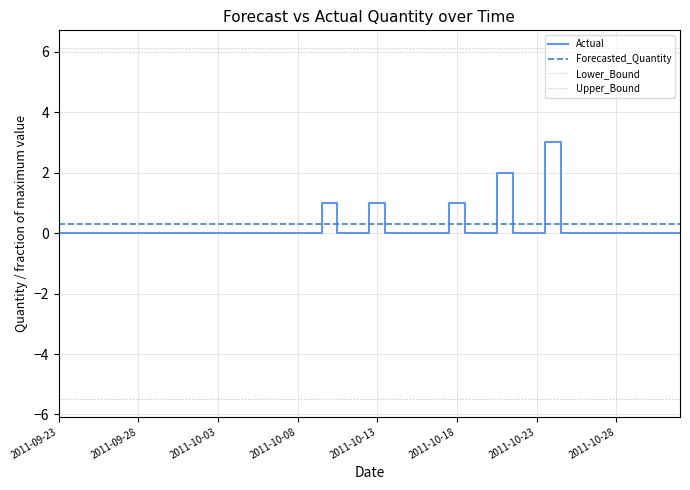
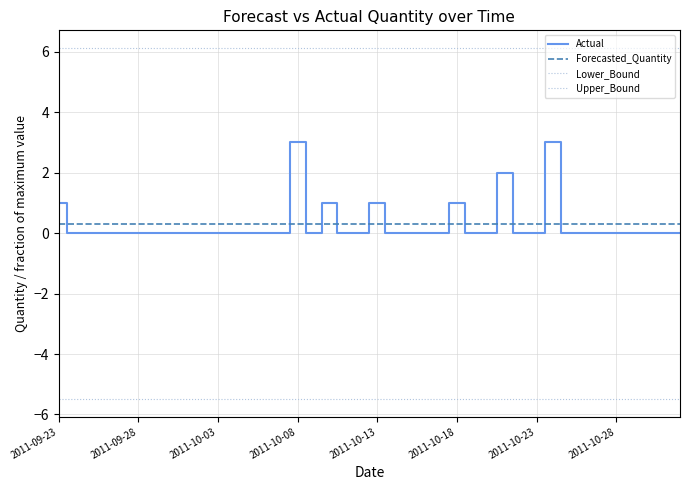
Actual, 2011-09-23: 0 -> 1
Actual, 2011-10-08: 0 -> 3
